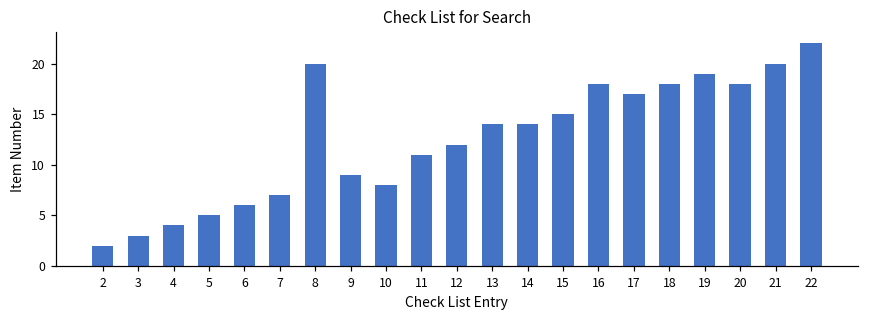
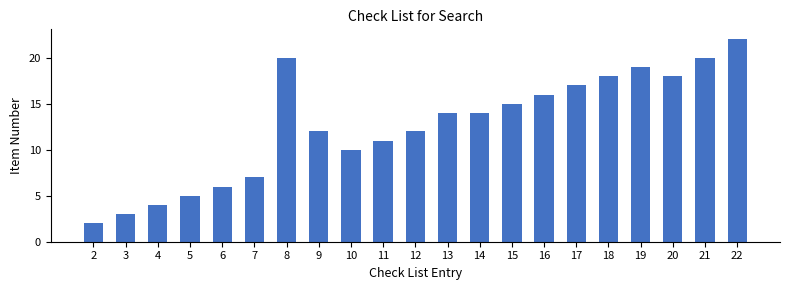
9: 9 -> 12
10: 8 -> 10
16: 18 -> 16
